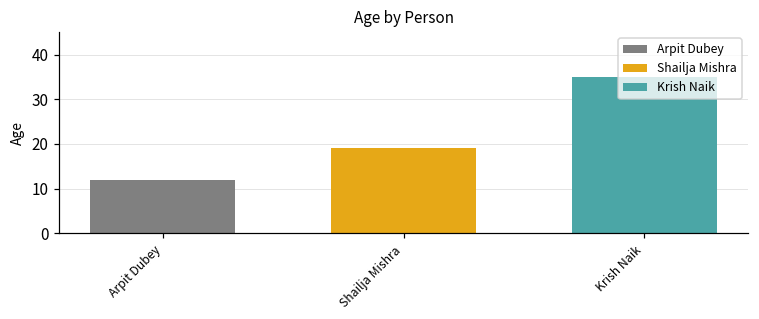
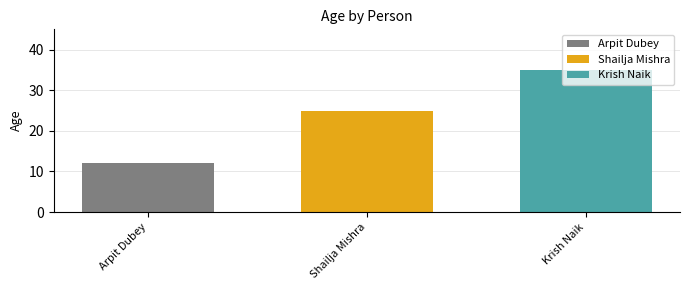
Shailja Mishra: 19 -> 25
